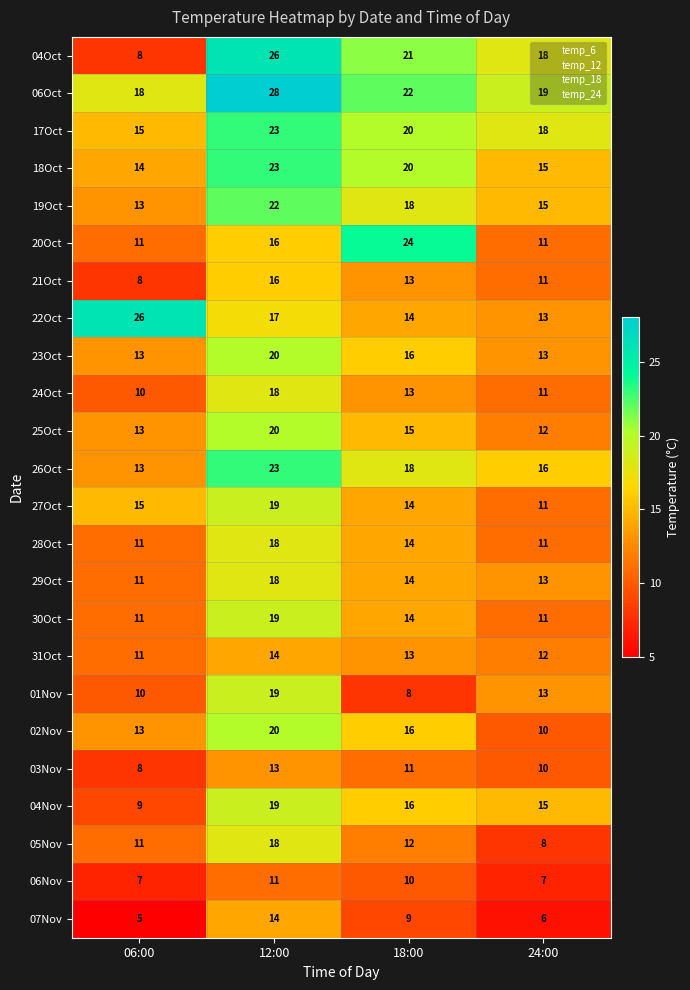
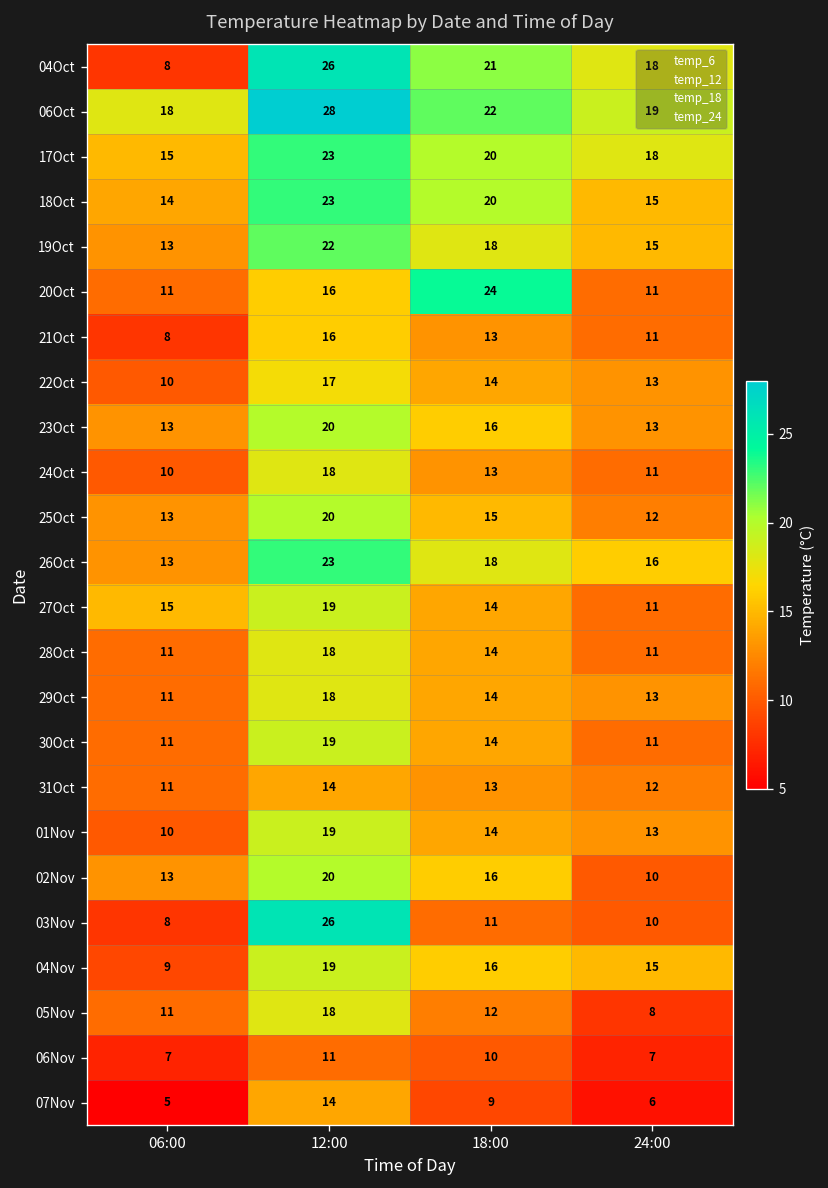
22Oct, 06:00: 26 -> 10
01Nov, 18:00: 8 -> 14
03Nov, 12:00: 13 -> 26
